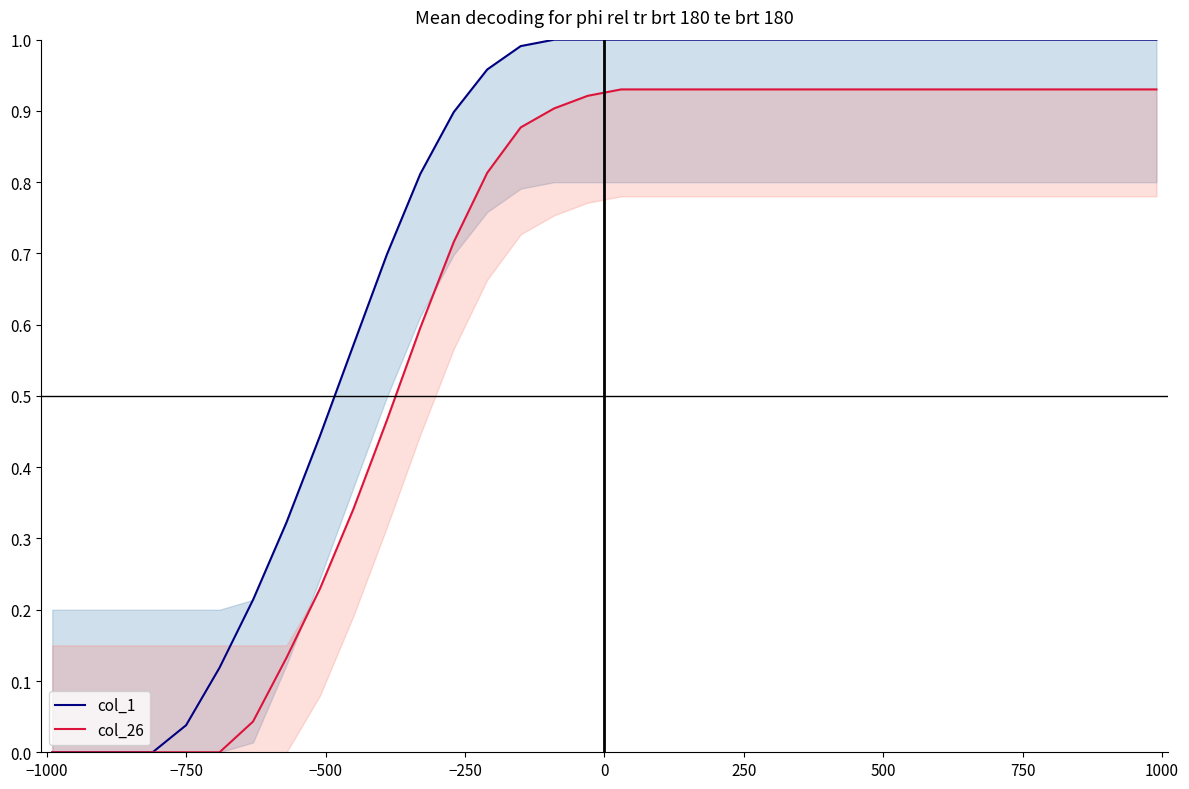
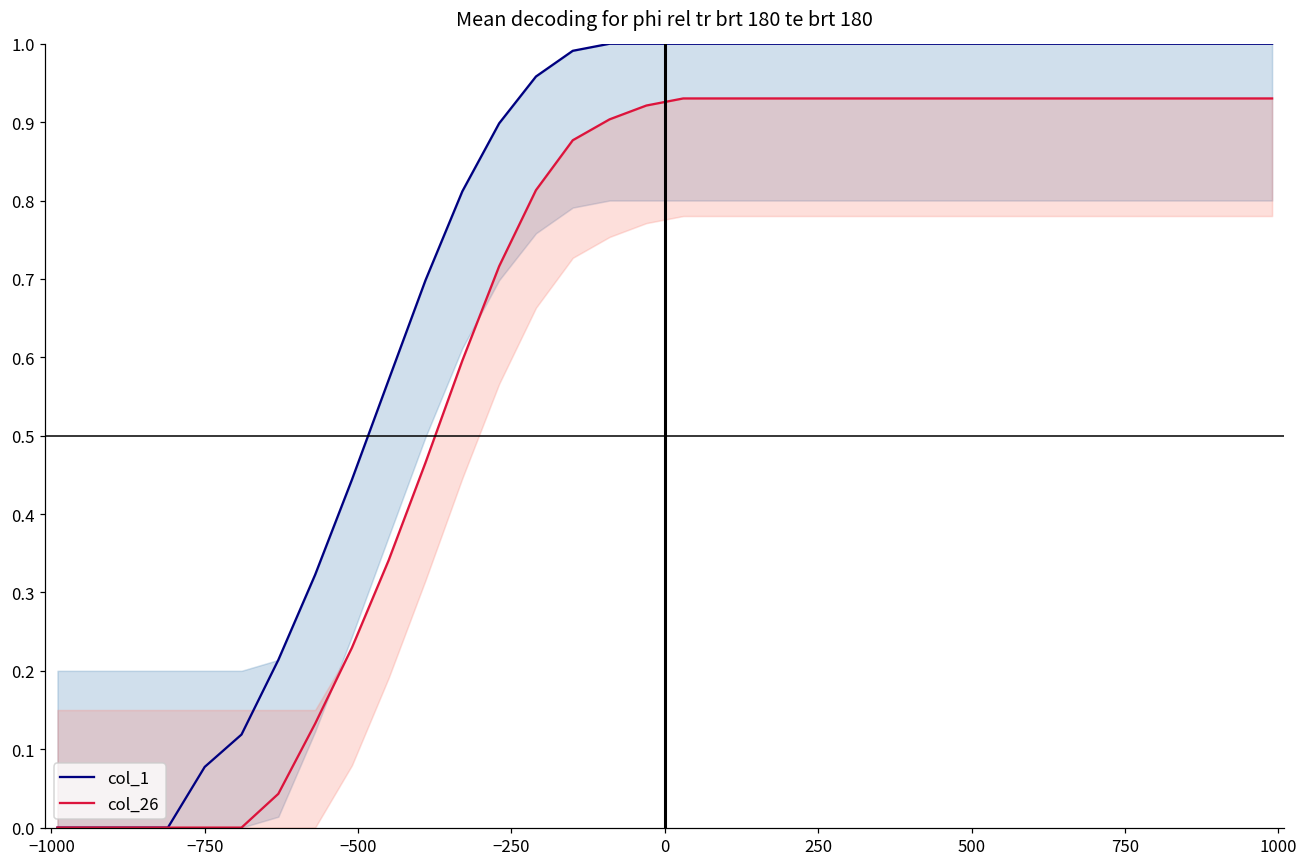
col_1, −750: 0.04 -> 0.08
